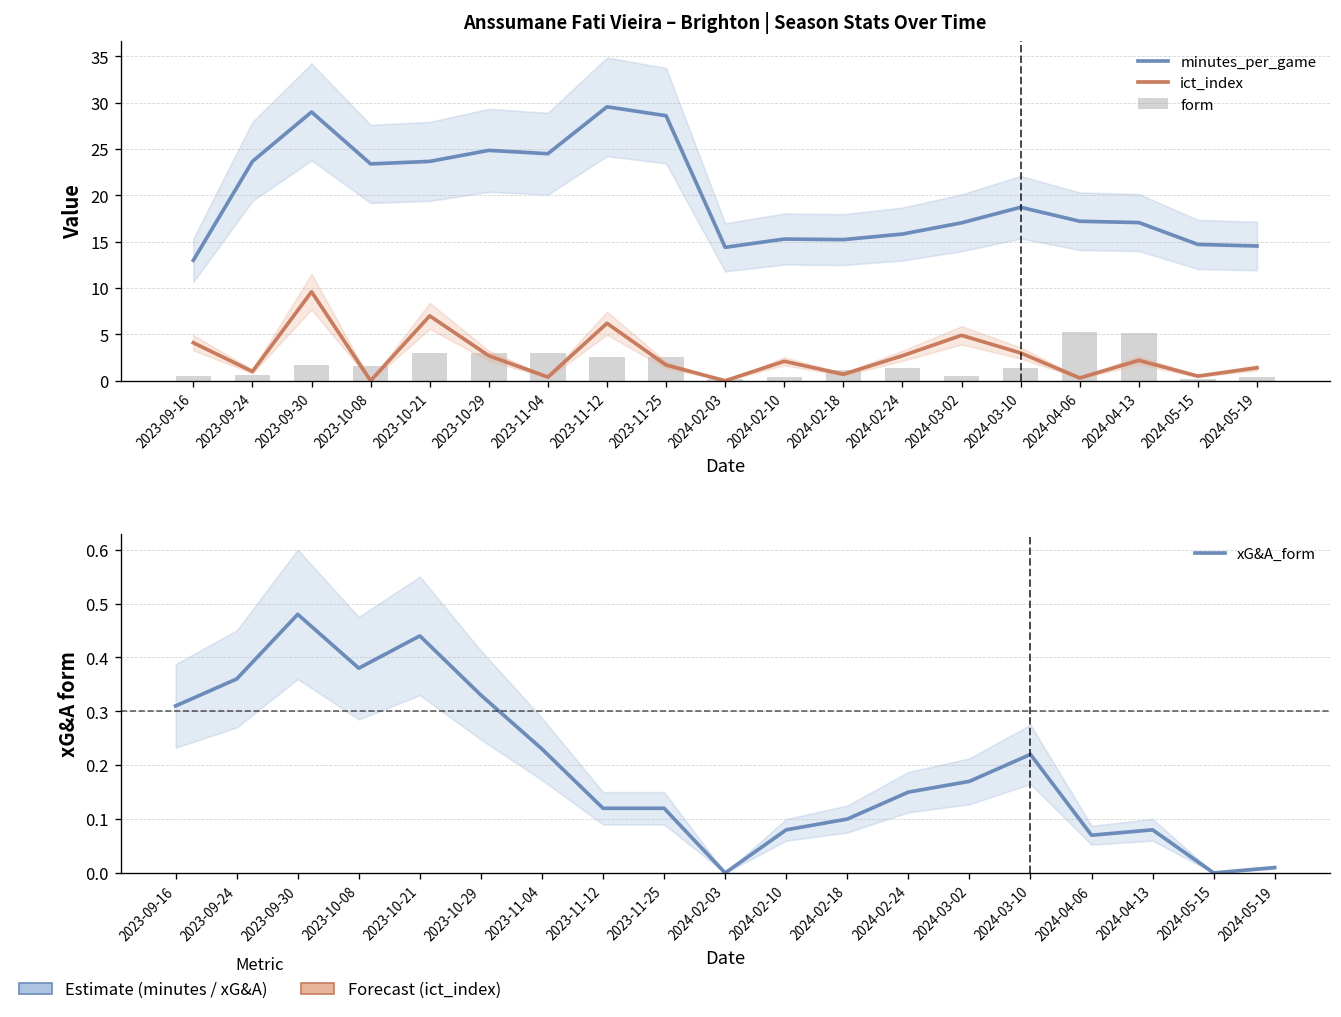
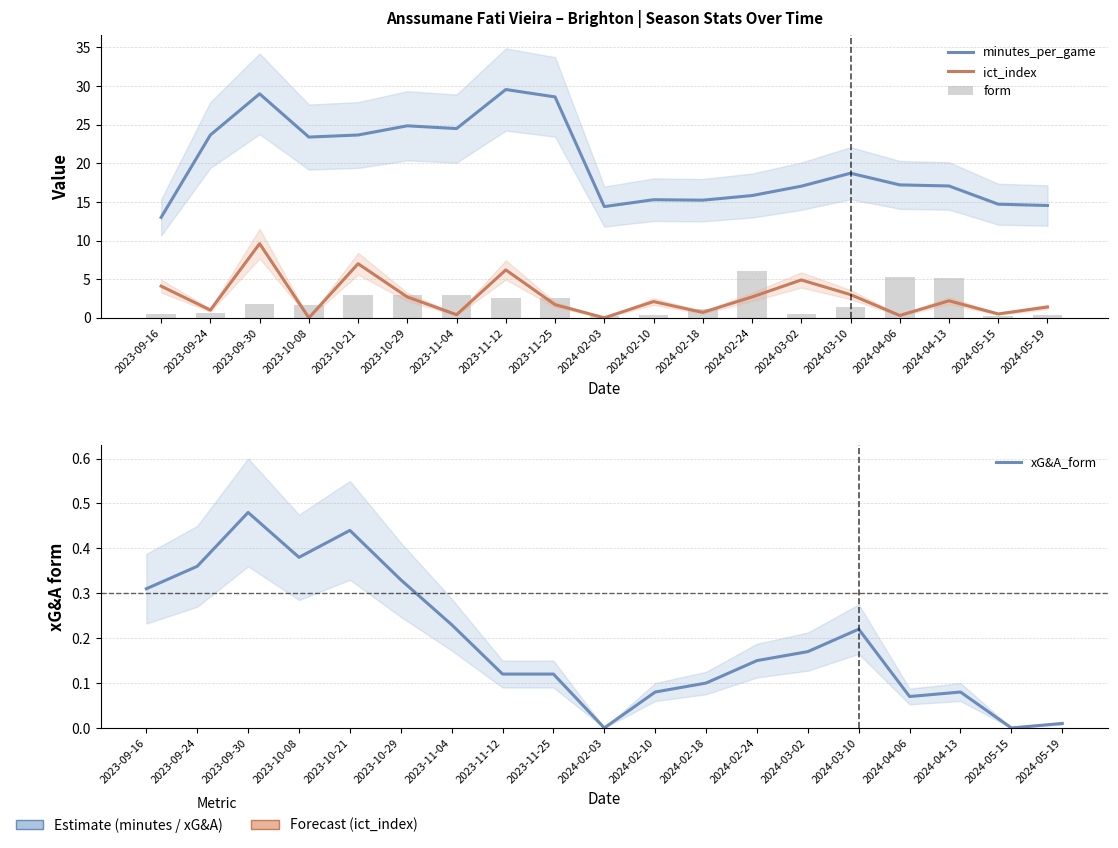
Anssumane Fati Vieira – Brighton | Season Stats Over Time, form, 2024-02-24: 1 -> 6
